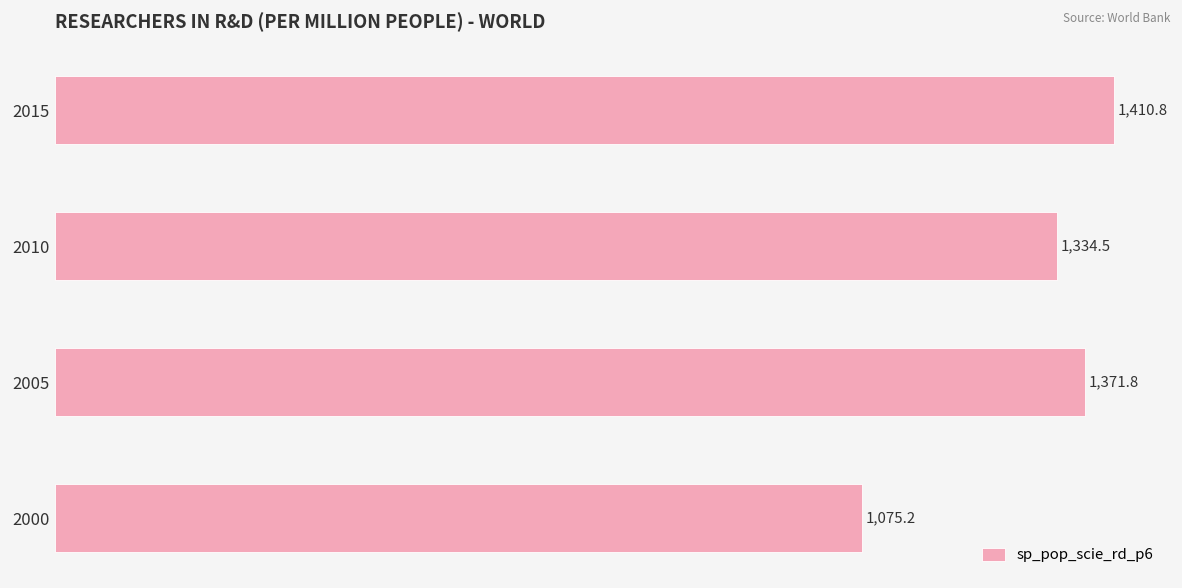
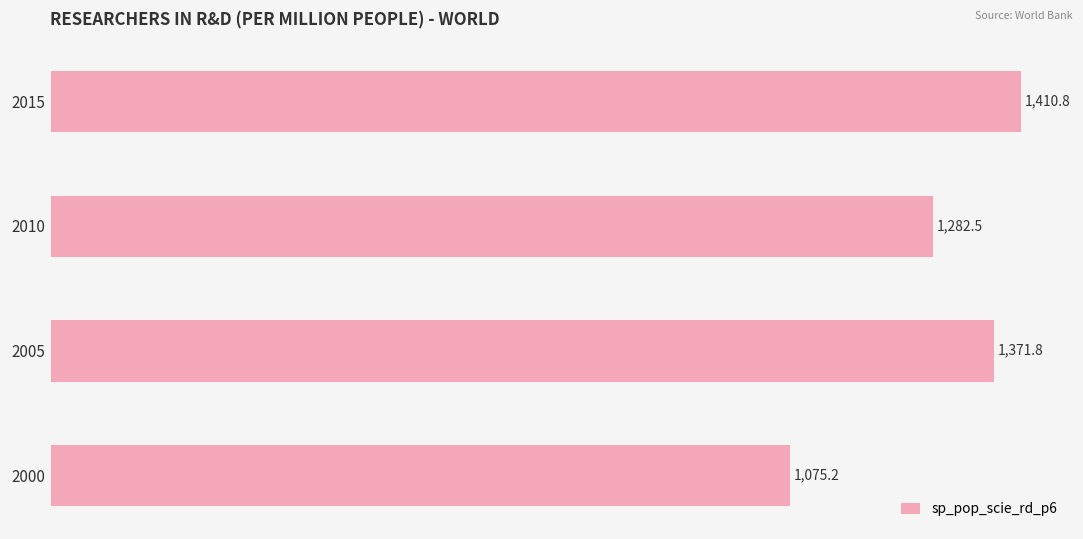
2010: 1,334.5 -> 1,282.5
